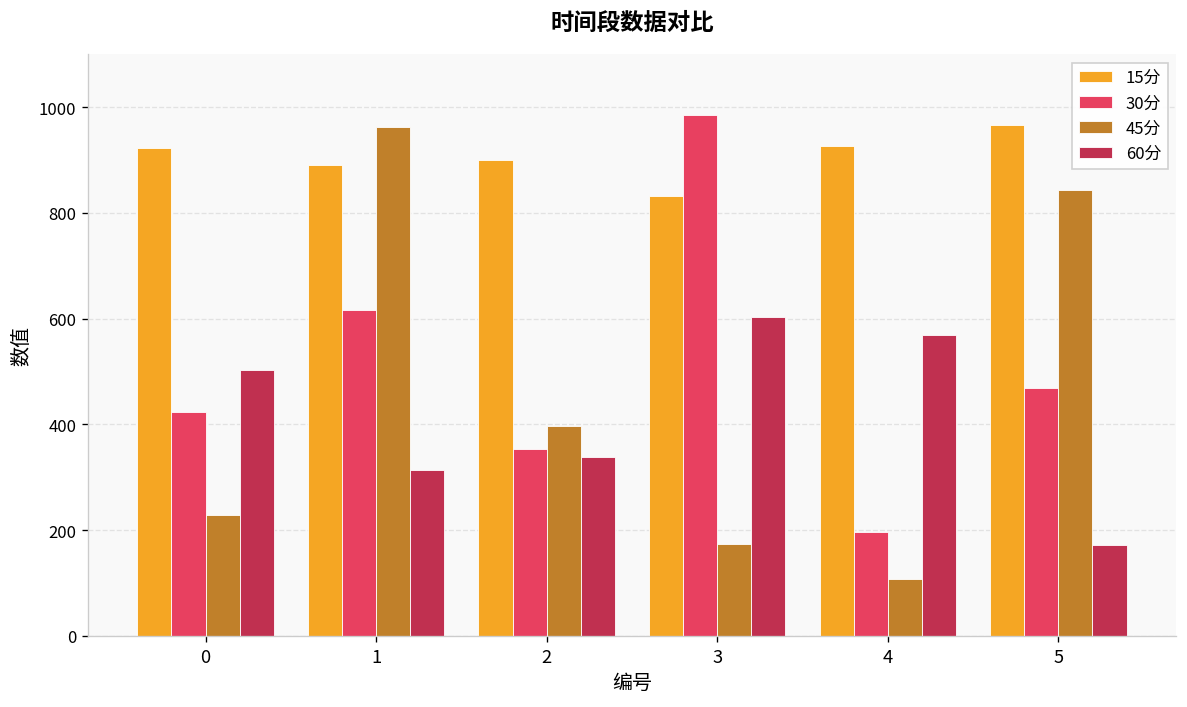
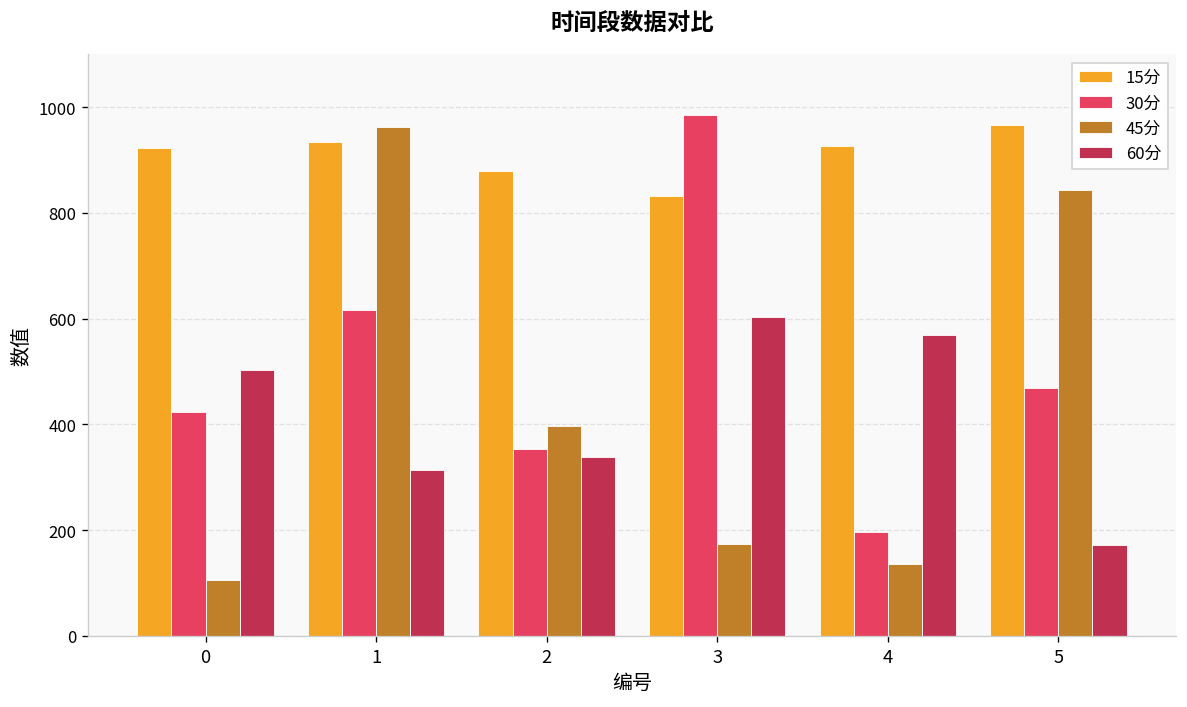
45分, 0: 230 -> 110
15分, 1: 890 -> 930
15分, 2: 900 -> 880
45分, 4: 110 -> 140
